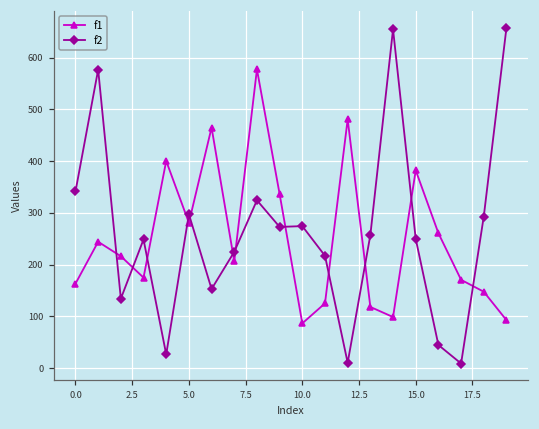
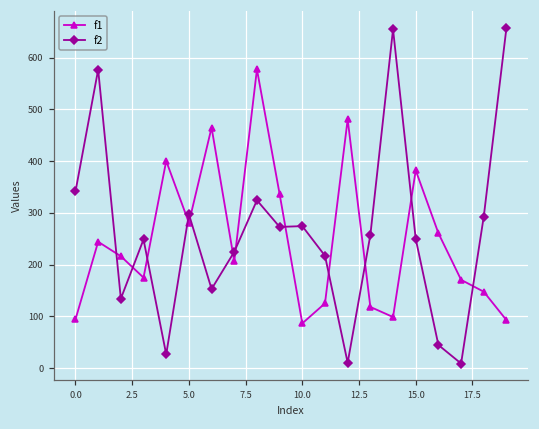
f1, 0.0: 160 -> 90
